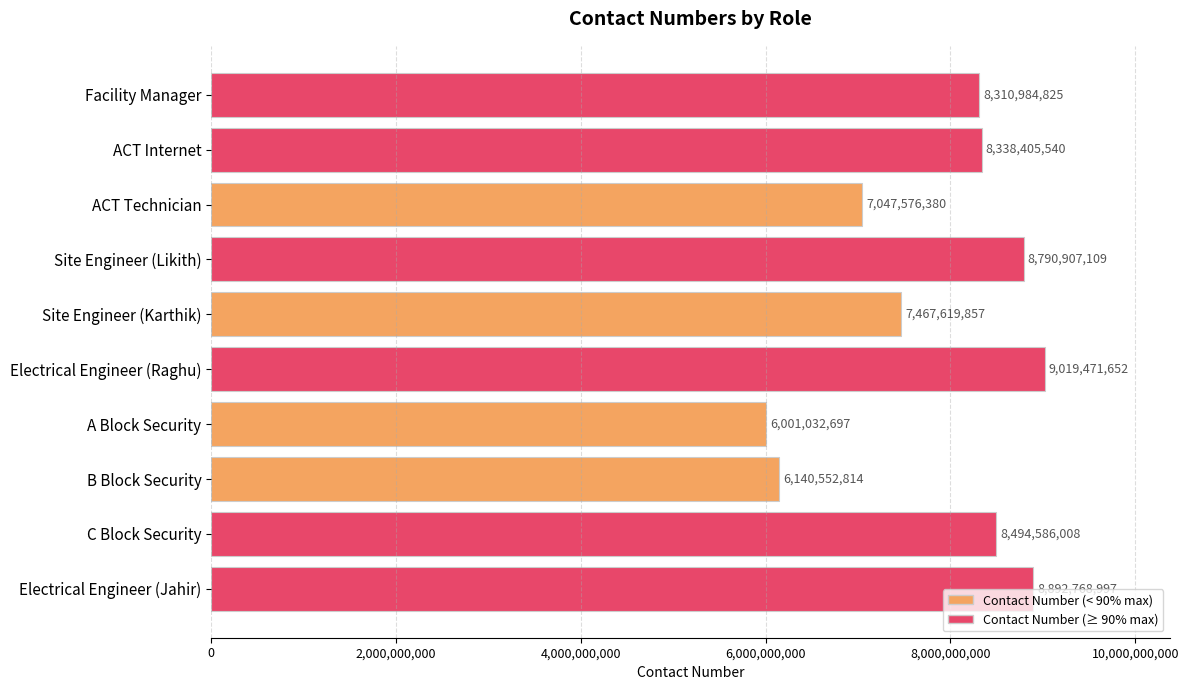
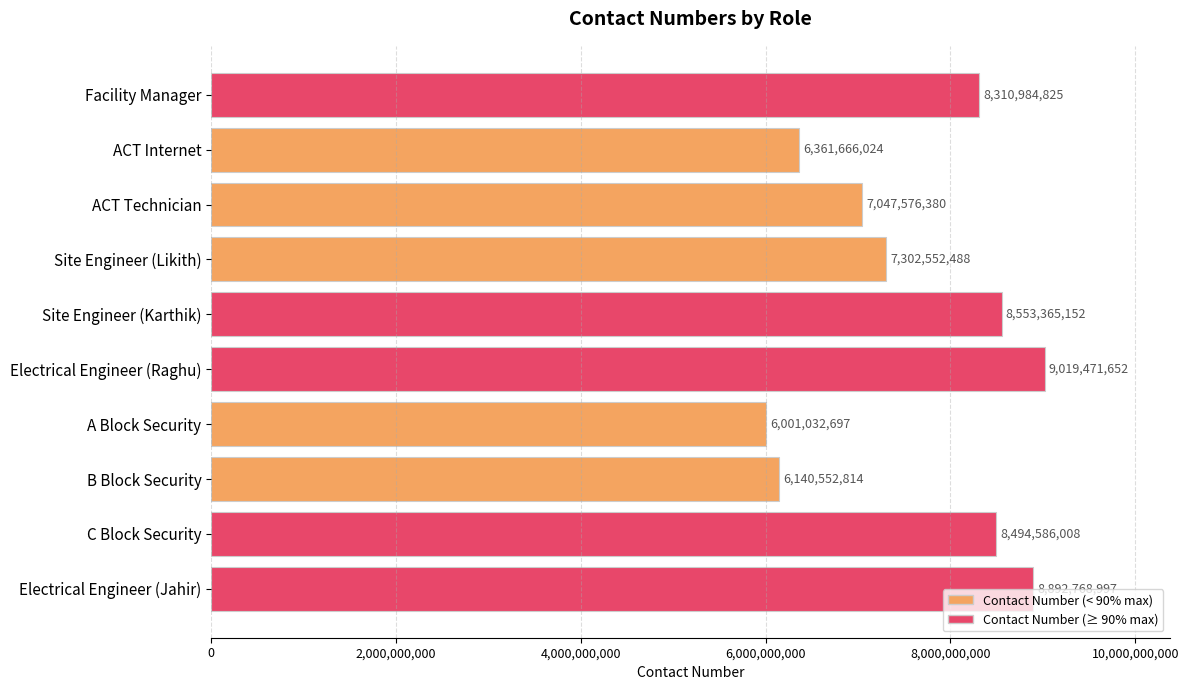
ACT Internet: 8,338,405,540 -> 6,361,666,024
Site Engineer (Likith): 8,790,907,109 -> 7,302,552,488
Site Engineer (Karthik): 7,467,619,857 -> 8,553,365,152
